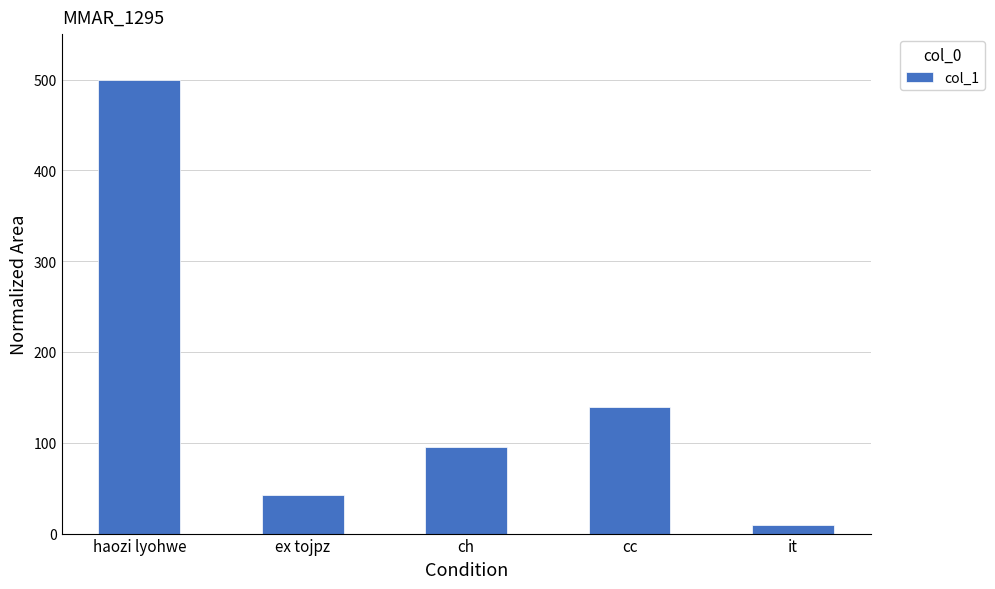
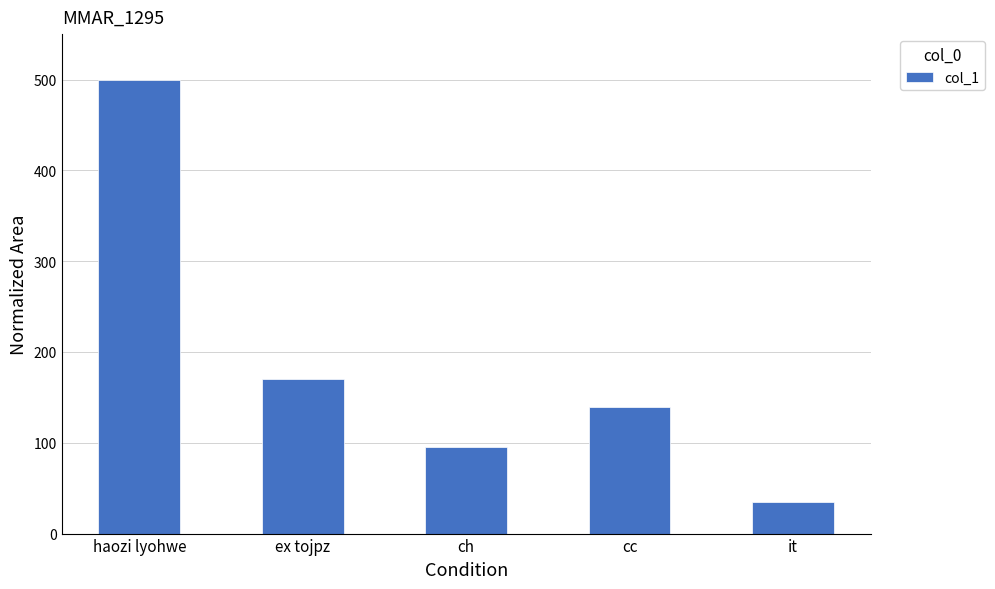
ex tojpz: 40 -> 170
it: 10 -> 40
